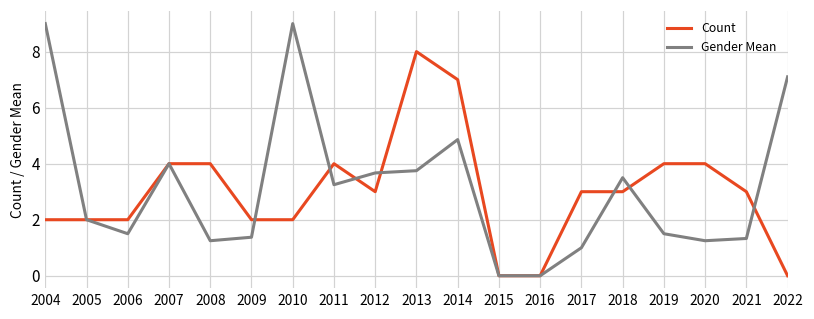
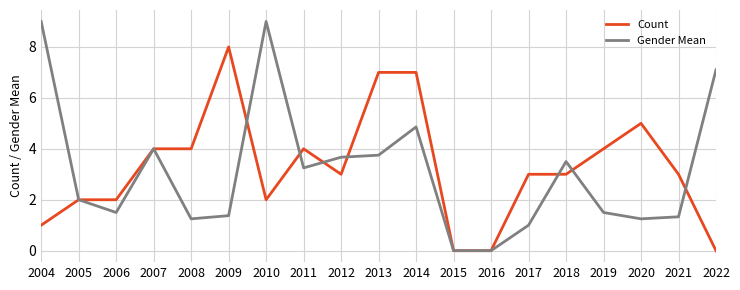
Count, 2004: 2 -> 1
Count, 2009: 2 -> 8
Count, 2013: 8 -> 7
Count, 2020: 4 -> 5
